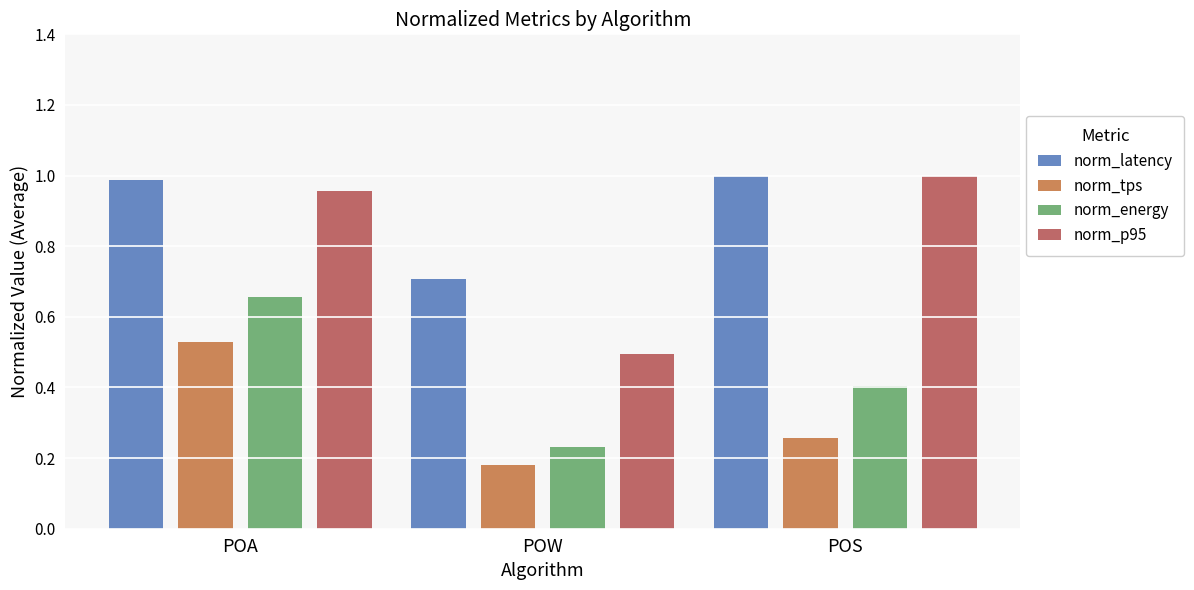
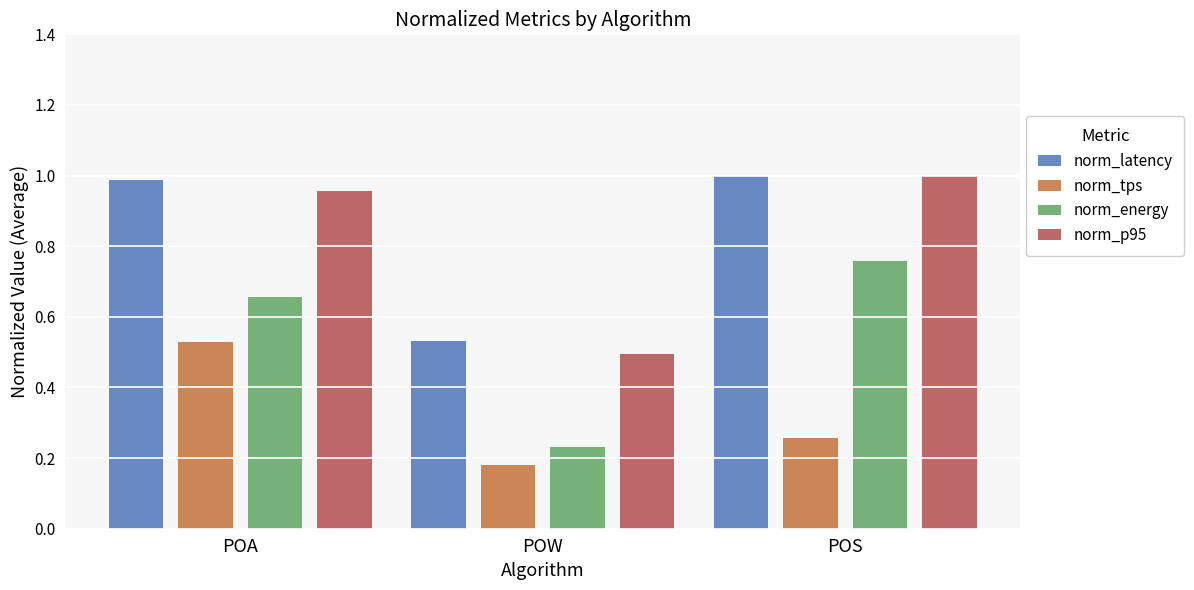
norm_latency, POW: 0.71 -> 0.53
norm_energy, POS: 0.40 -> 0.76
